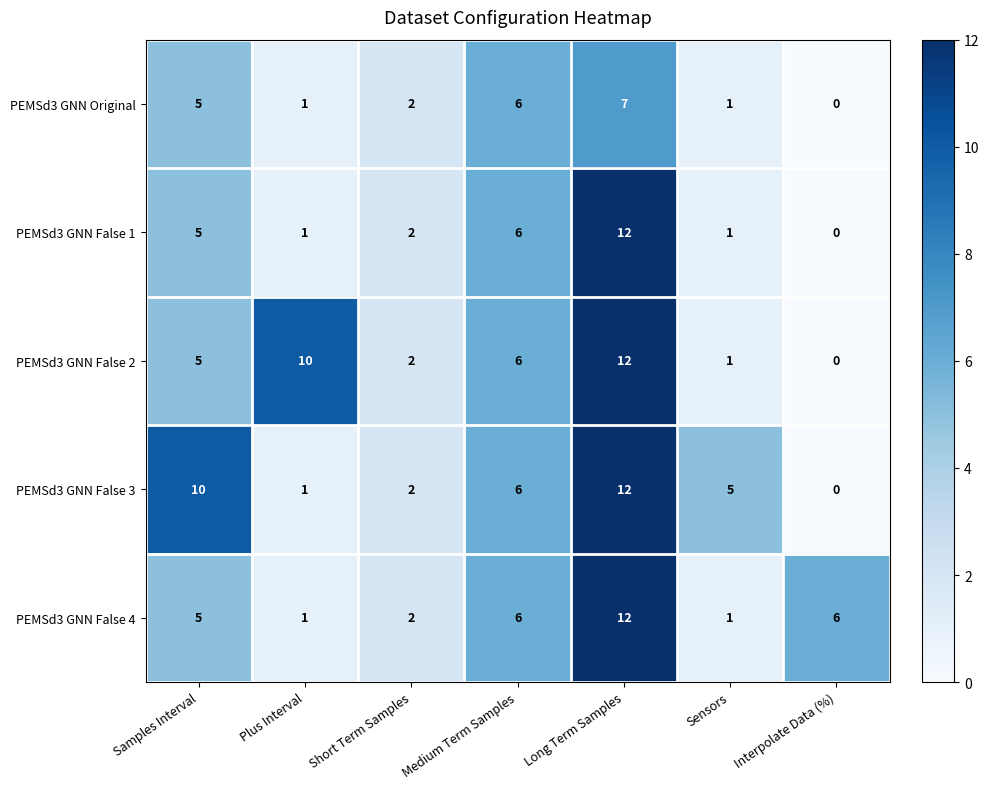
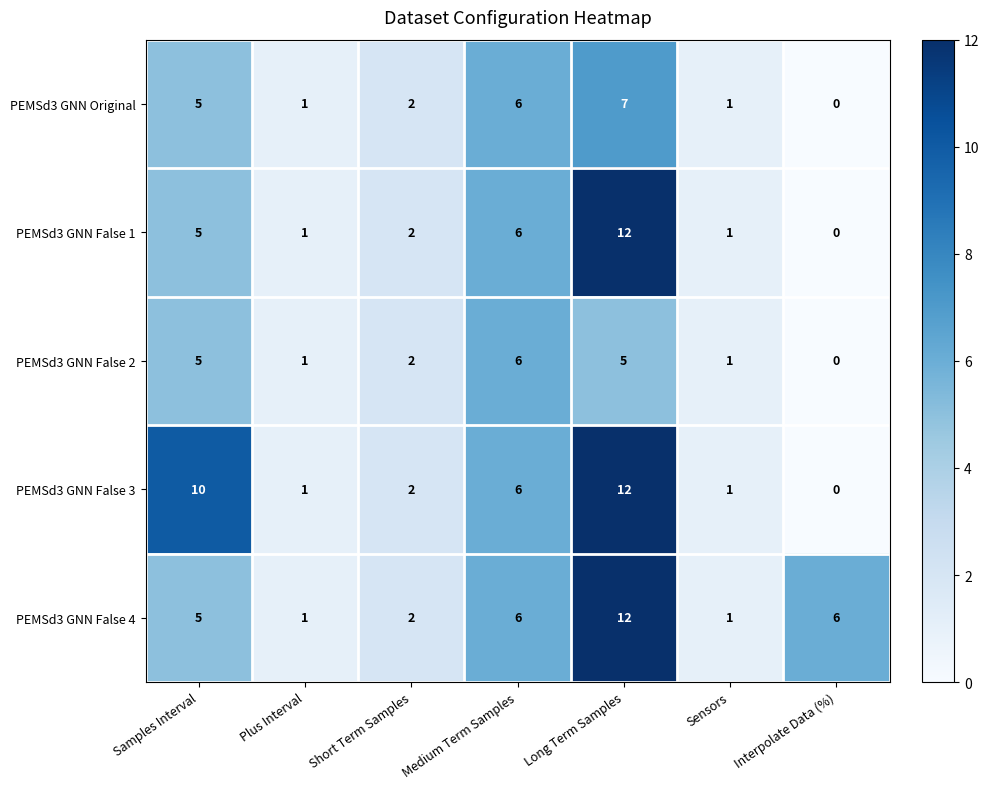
PEMSd3 GNN False 2, Plus Interval: 10 -> 1
PEMSd3 GNN False 2, Long Term Samples: 12 -> 5
PEMSd3 GNN False 3, Sensors: 5 -> 1
